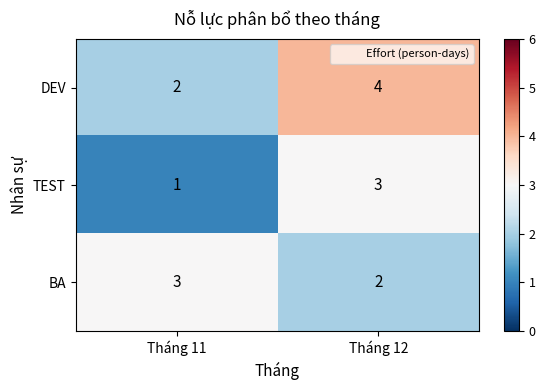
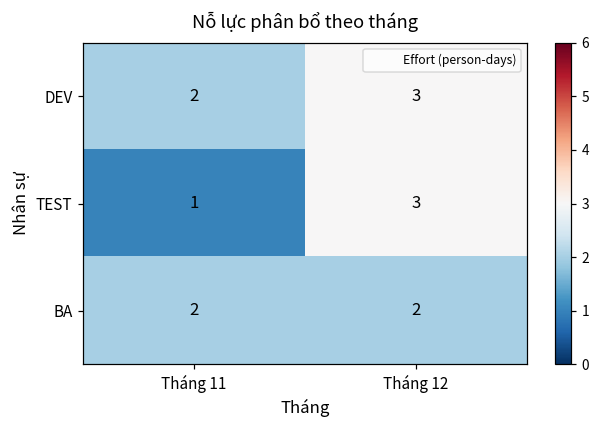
DEV, Tháng 12: 4 -> 3
BA, Tháng 11: 3 -> 2
